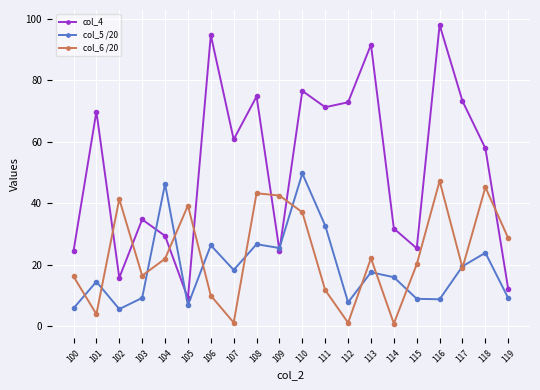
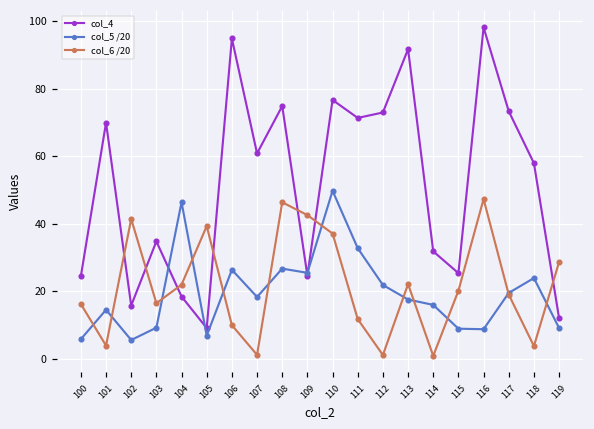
col_4, 104: 29 -> 18
col_6 /20, 108: 43 -> 46
col_5 /20, 112: 8 -> 22
col_6 /20, 118: 45 -> 4
